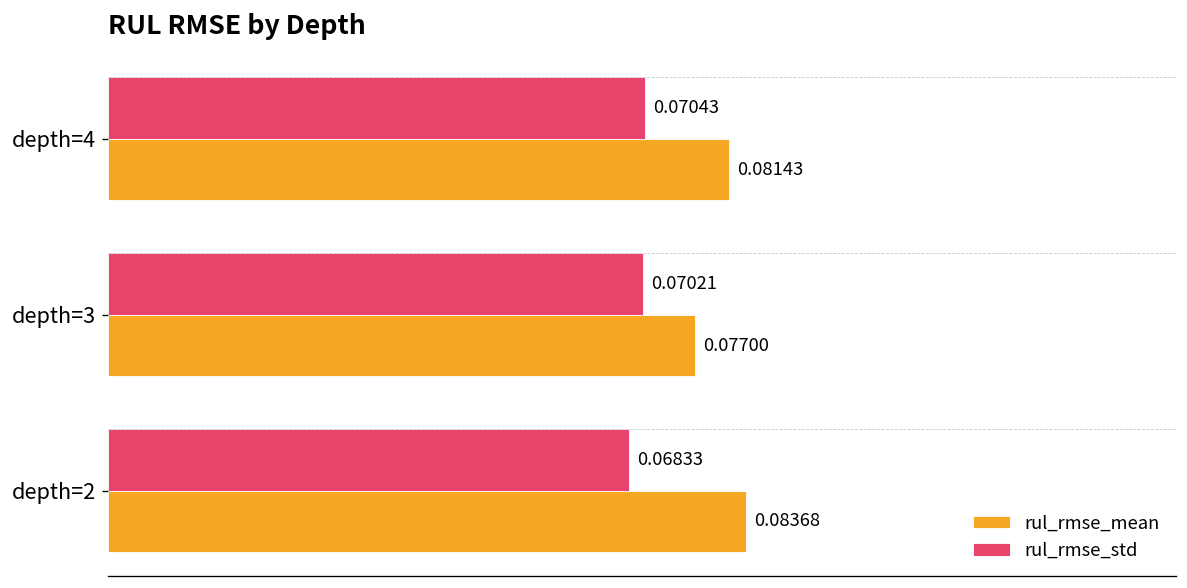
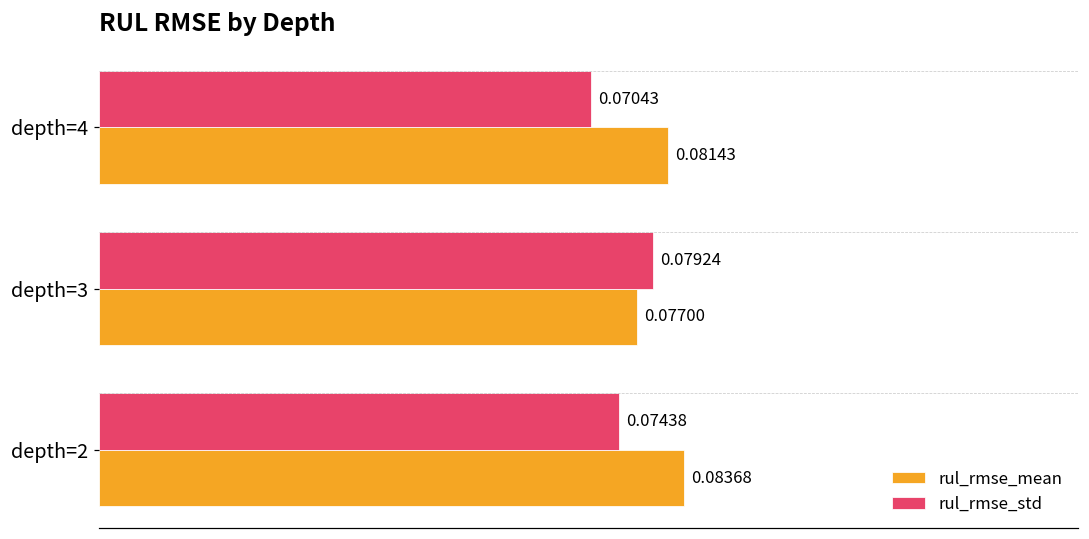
rul_rmse_std, depth=3: 0.07021 -> 0.07924
rul_rmse_std, depth=2: 0.06833 -> 0.07438
